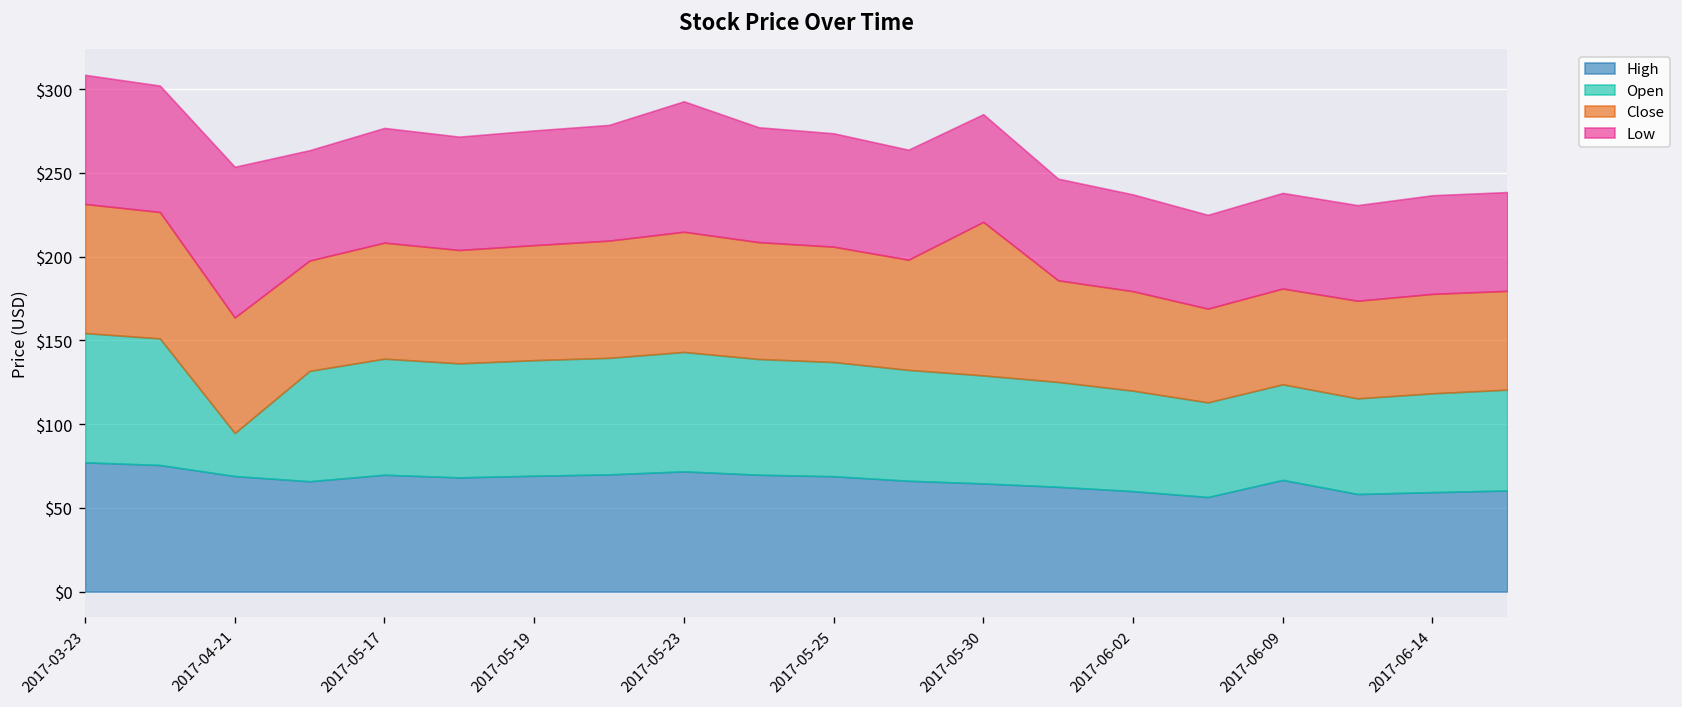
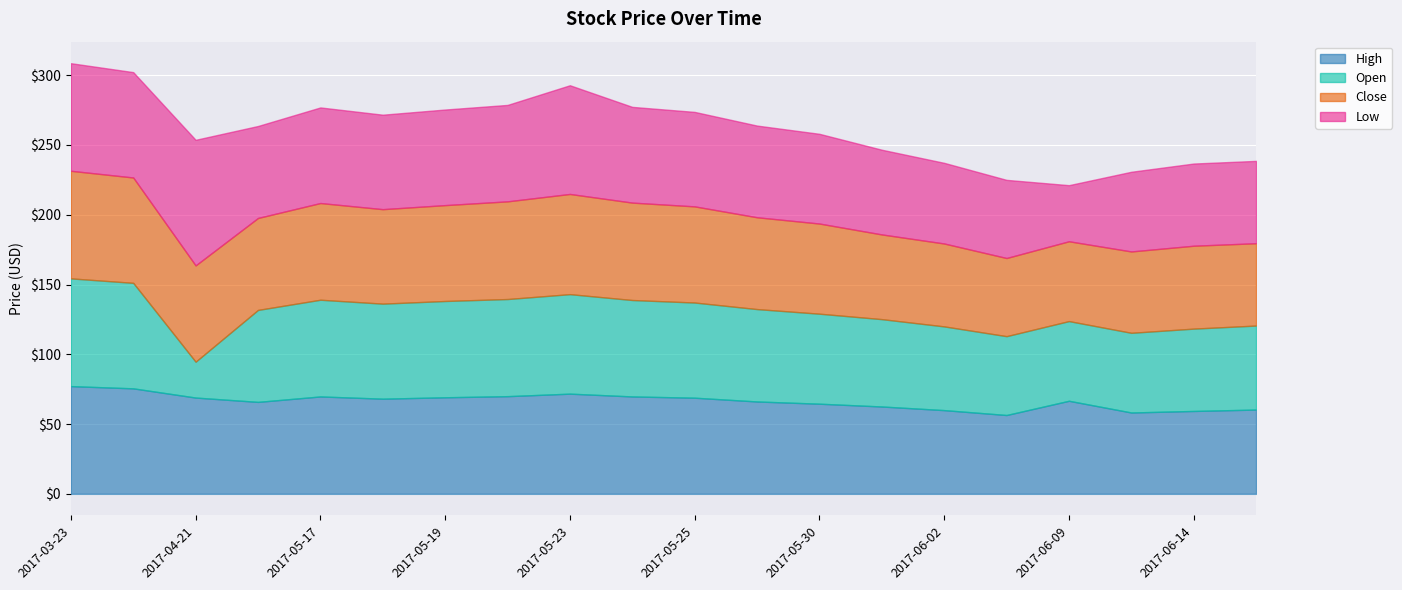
Close, 2017-05-30: $92 -> $65
Low, 2017-06-09: $57 -> $40
